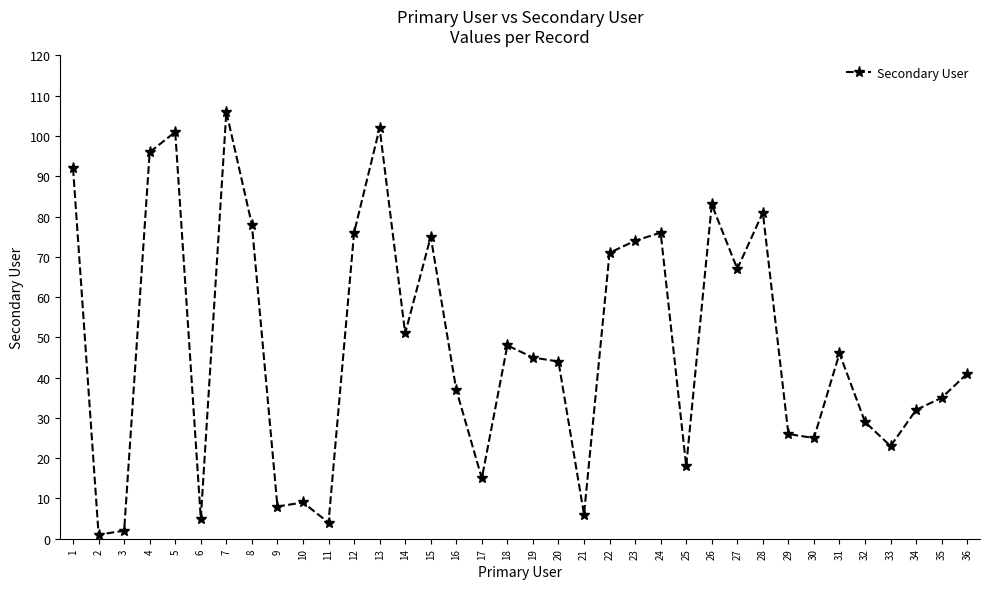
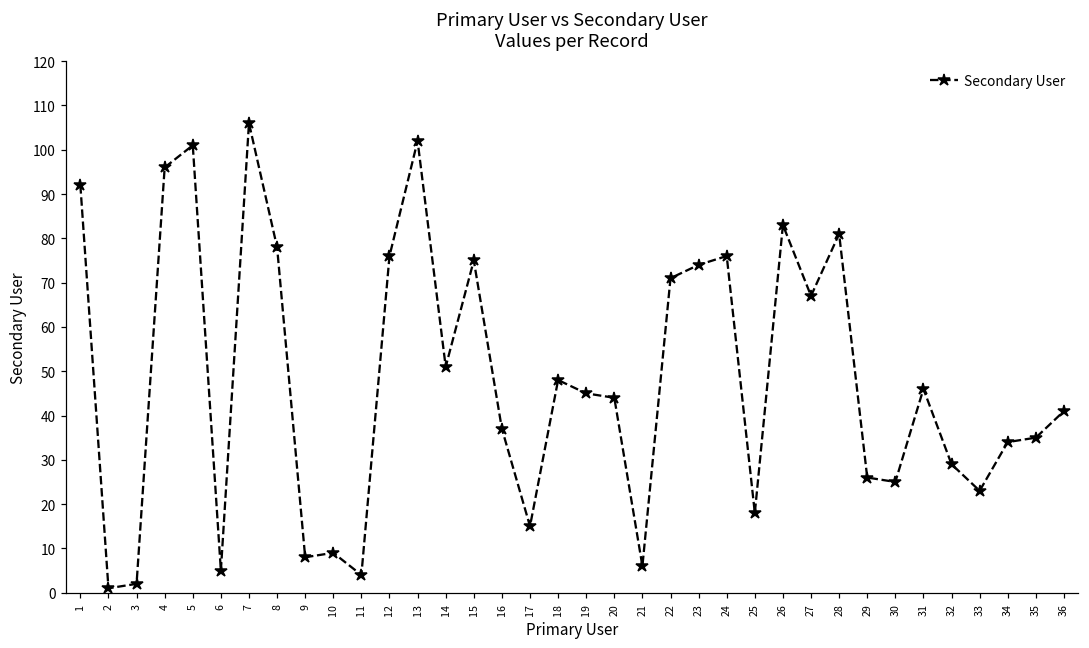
34: 32 -> 34
